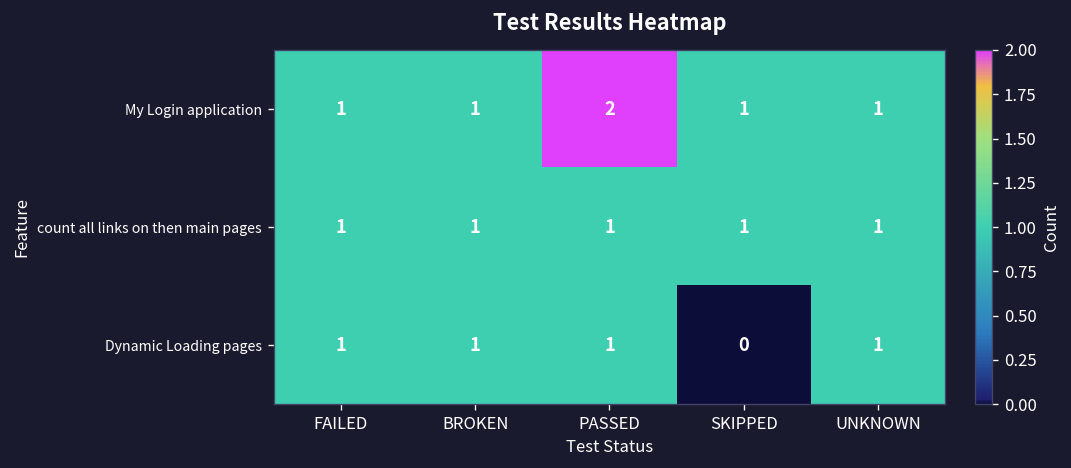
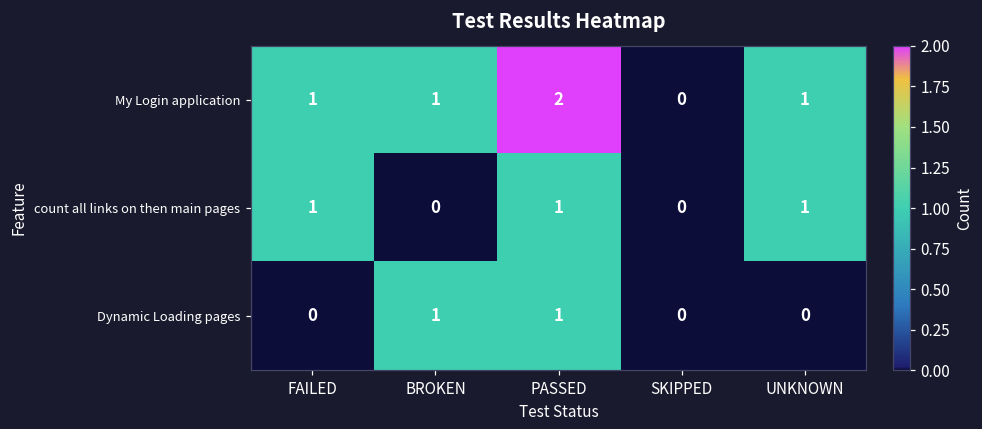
My Login application, SKIPPED: 1 -> 0
count all links on then main pages, BROKEN: 1 -> 0
count all links on then main pages, SKIPPED: 1 -> 0
Dynamic Loading pages, FAILED: 1 -> 0
Dynamic Loading pages, UNKNOWN: 1 -> 0
